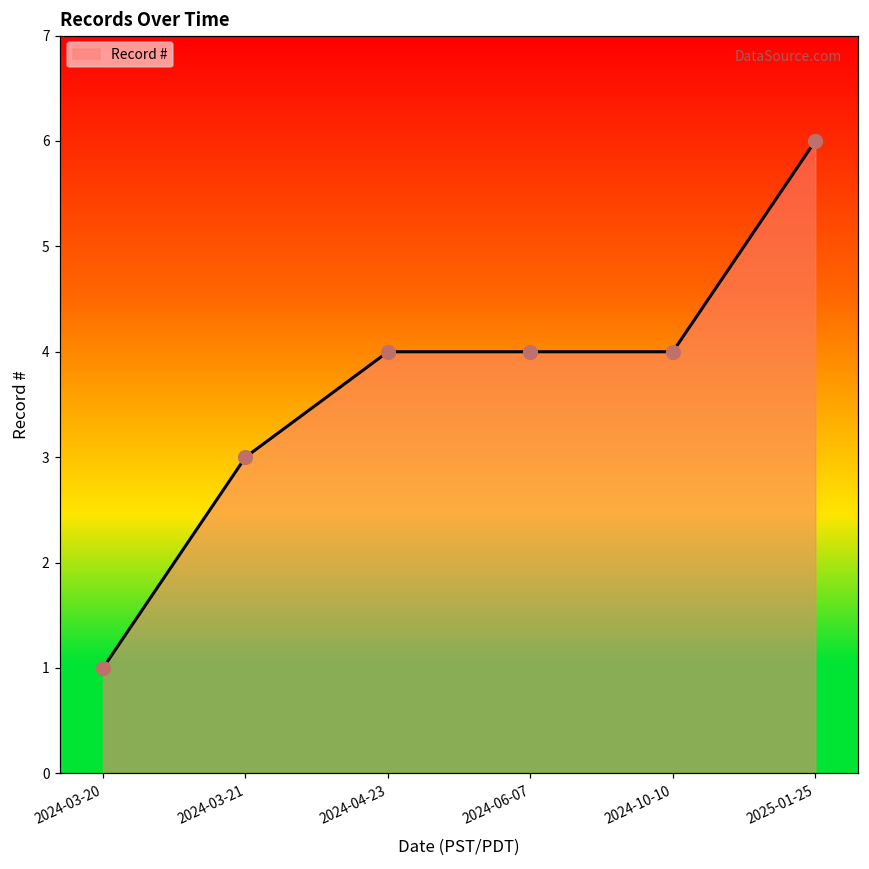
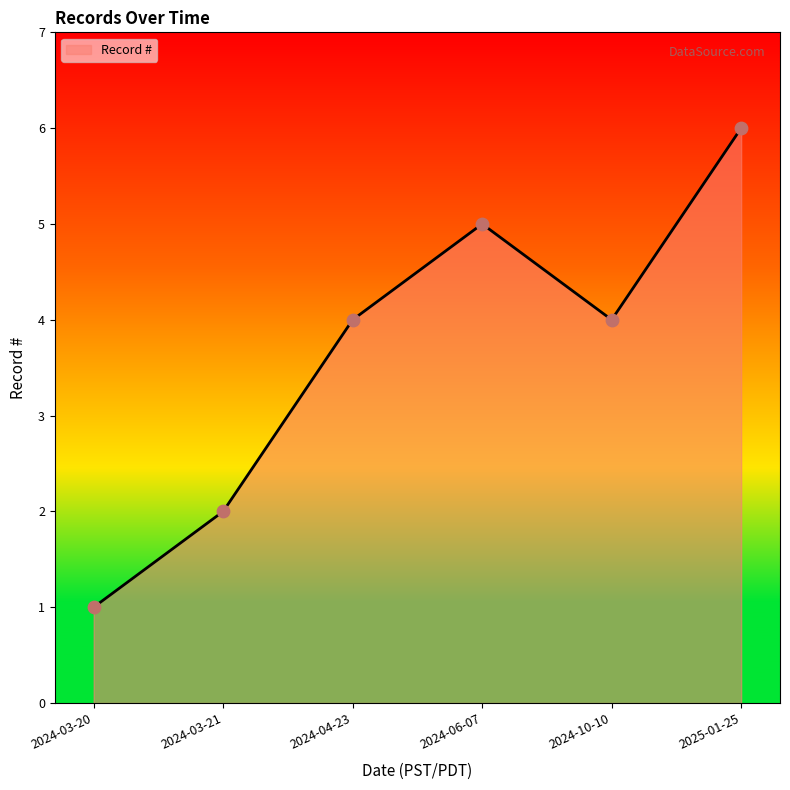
2024-03-21: 3 -> 2
2024-06-07: 4 -> 5
